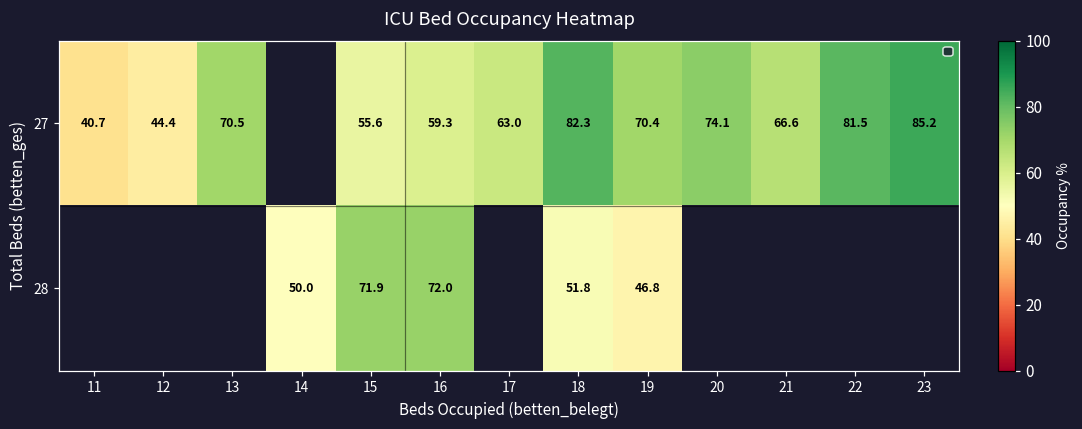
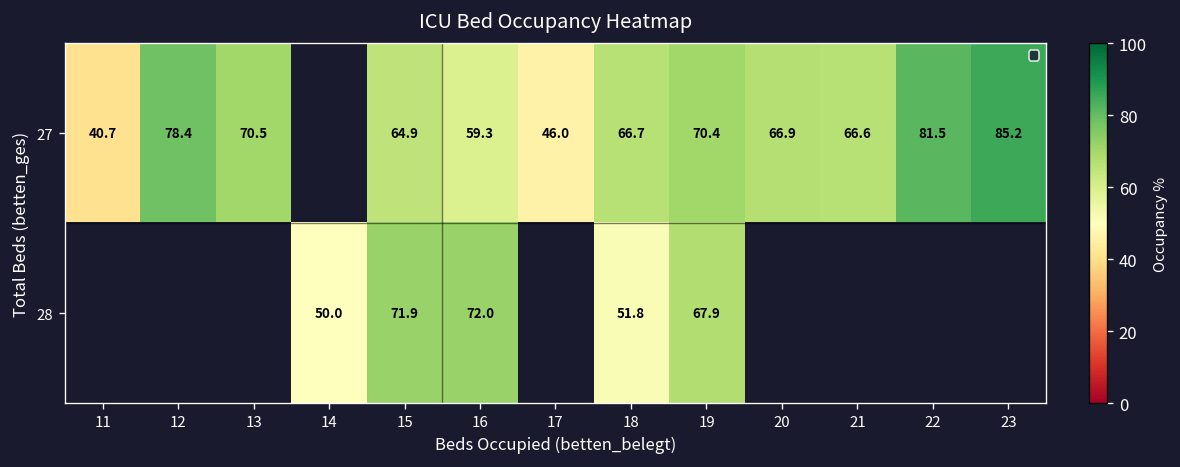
27, 12: 44.4 -> 78.4
27, 15: 55.6 -> 64.9
27, 17: 63.0 -> 46.0
27, 18: 82.3 -> 66.7
27, 20: 74.1 -> 66.9
28, 19: 46.8 -> 67.9
